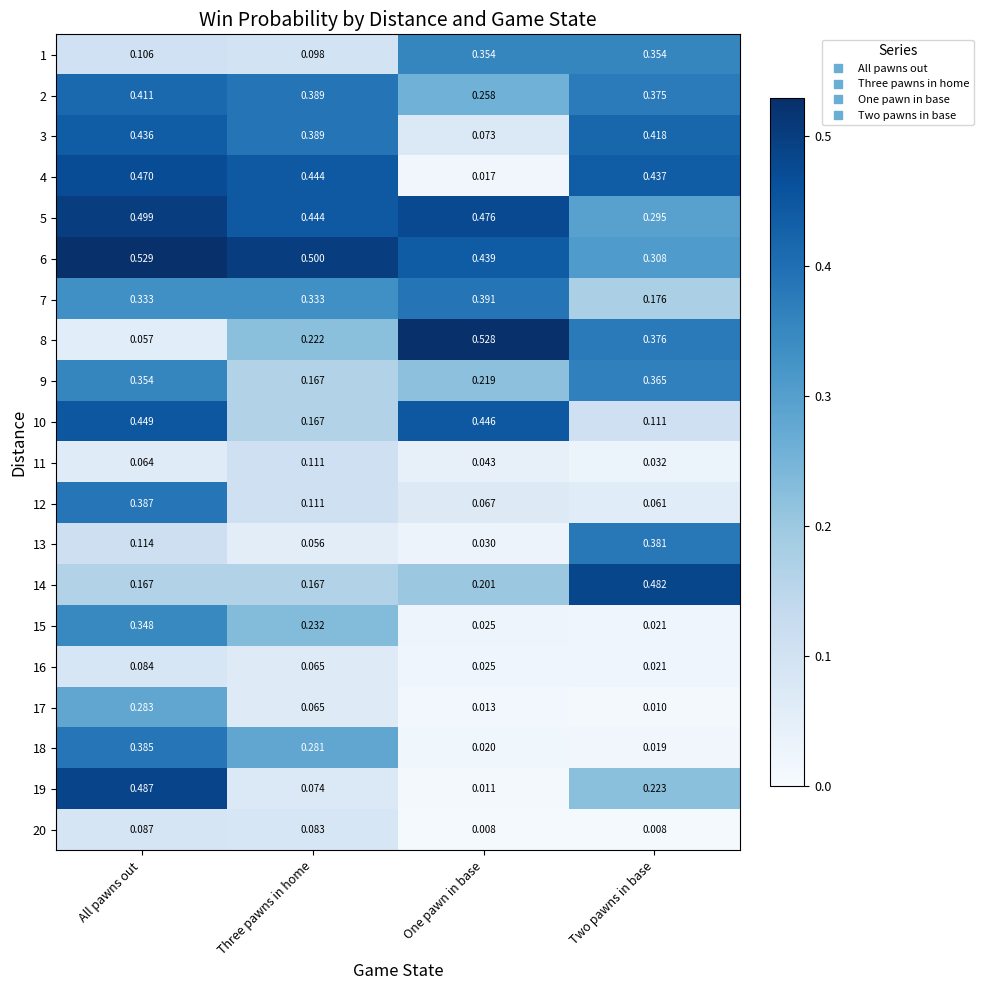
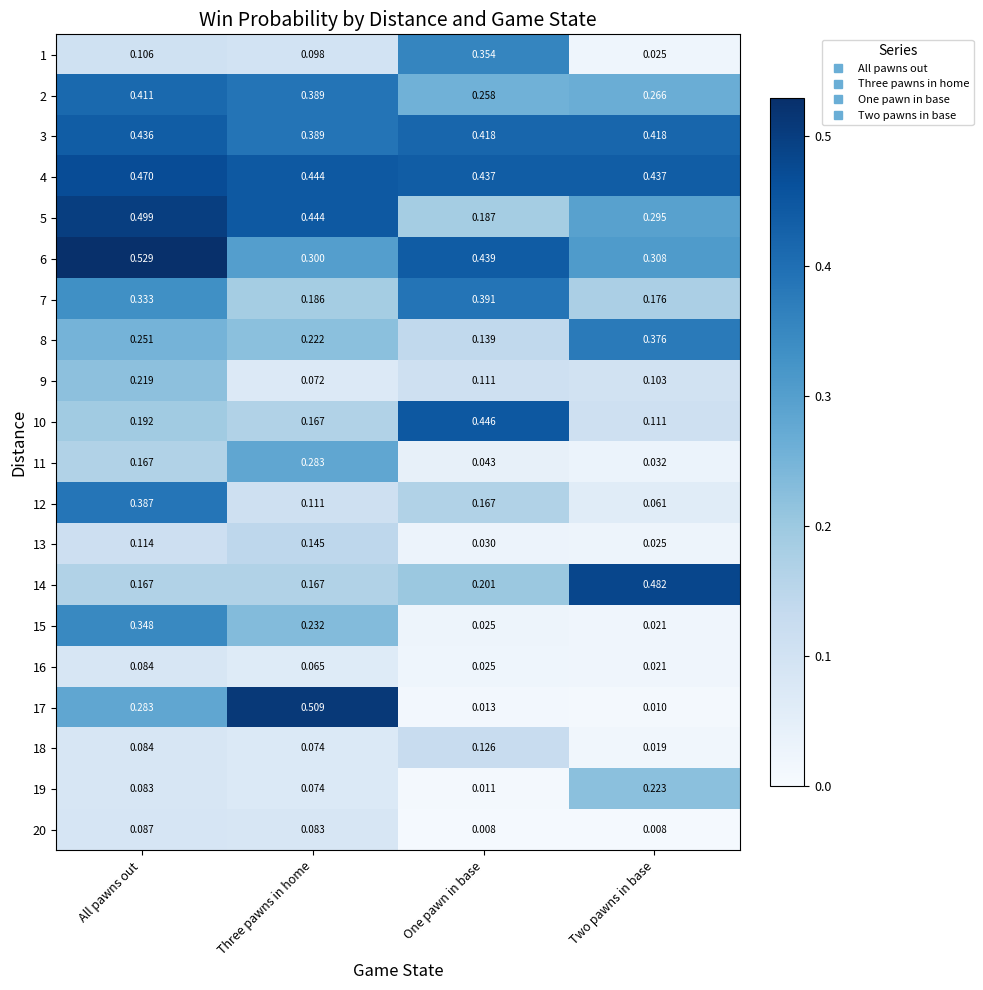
1, Two pawns in base: 0.354 -> 0.025
2, Two pawns in base: 0.375 -> 0.266
3, One pawn in base: 0.073 -> 0.418
4, One pawn in base: 0.017 -> 0.437
5, One pawn in base: 0.476 -> 0.187
6, Three pawns in home: 0.500 -> 0.300
7, Three pawns in home: 0.333 -> 0.186
8, All pawns out: 0.057 -> 0.251
8, One pawn in base: 0.528 -> 0.139
9, All pawns out: 0.354 -> 0.219
9, Three pawns in home: 0.167 -> 0.072
9, One pawn in base: 0.219 -> 0.111
9, Two pawns in base: 0.365 -> 0.103
10, All pawns out: 0.449 -> 0.192
11, All pawns out: 0.064 -> 0.167
11, Three pawns in home: 0.111 -> 0.283
12, One pawn in base: 0.067 -> 0.167
13, Three pawns in home: 0.056 -> 0.145
13, Two pawns in base: 0.381 -> 0.025
17, Three pawns in home: 0.065 -> 0.509
18, All pawns out: 0.385 -> 0.084
18, Three pawns in home: 0.281 -> 0.074
18, One pawn in base: 0.020 -> 0.126
19, All pawns out: 0.487 -> 0.083
